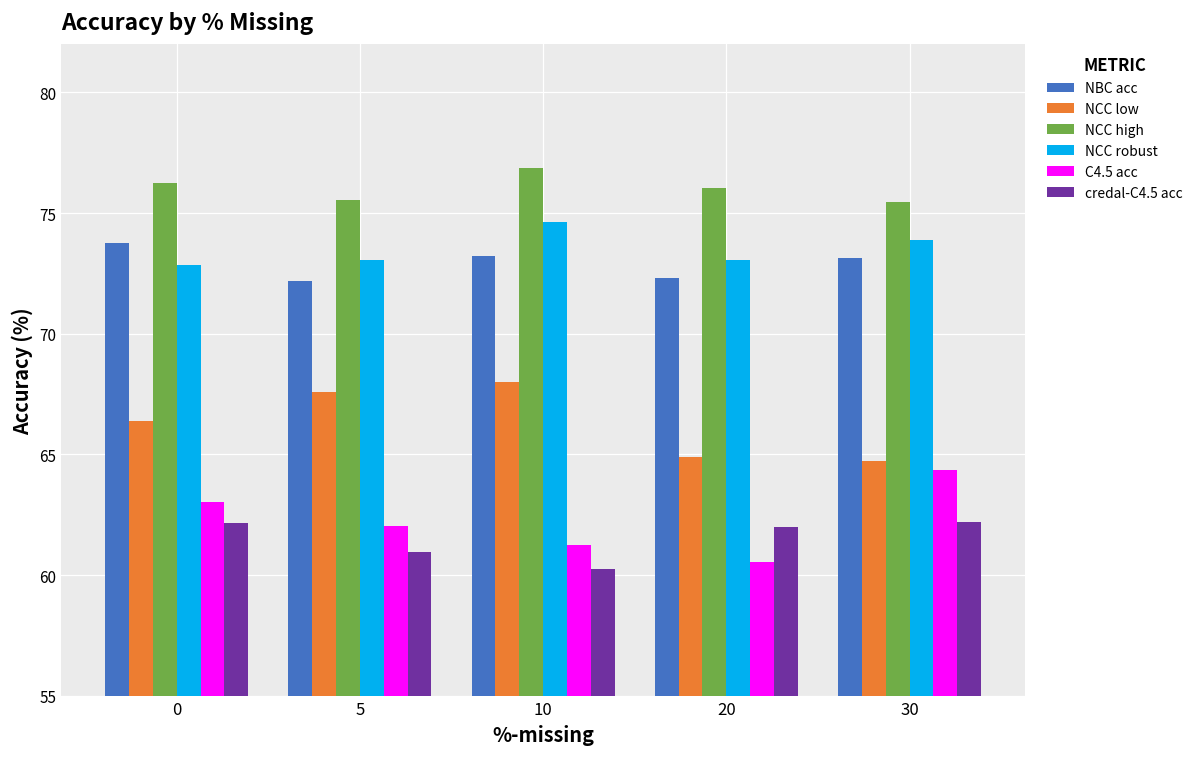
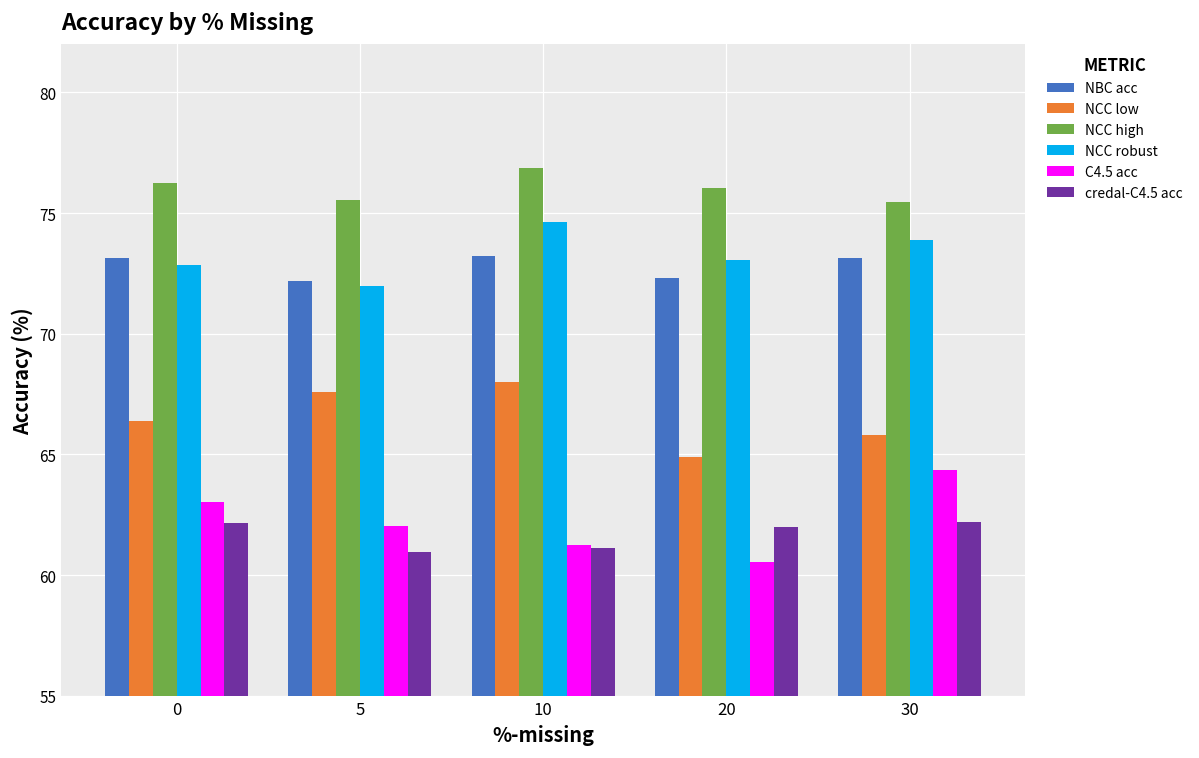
NBC acc, 0: 73.8 -> 73.1
NCC robust, 5: 73.1 -> 72.0
credal-C4.5 acc, 10: 60.2 -> 61.1
NCC low, 30: 64.7 -> 65.8
